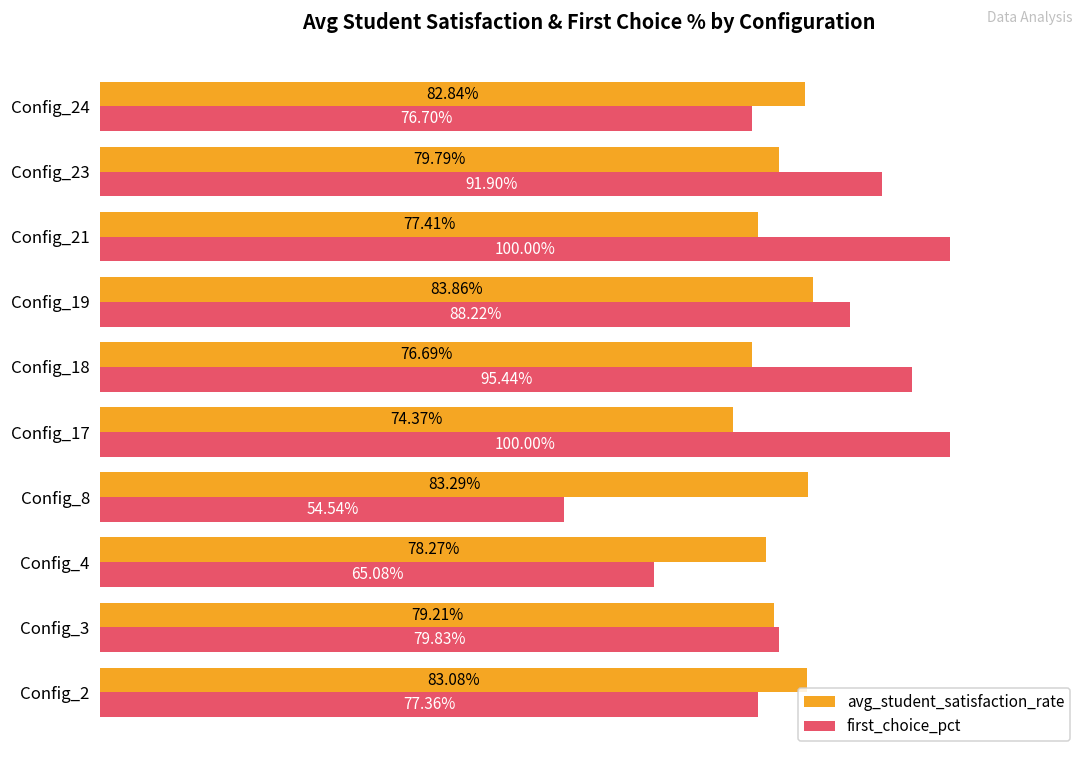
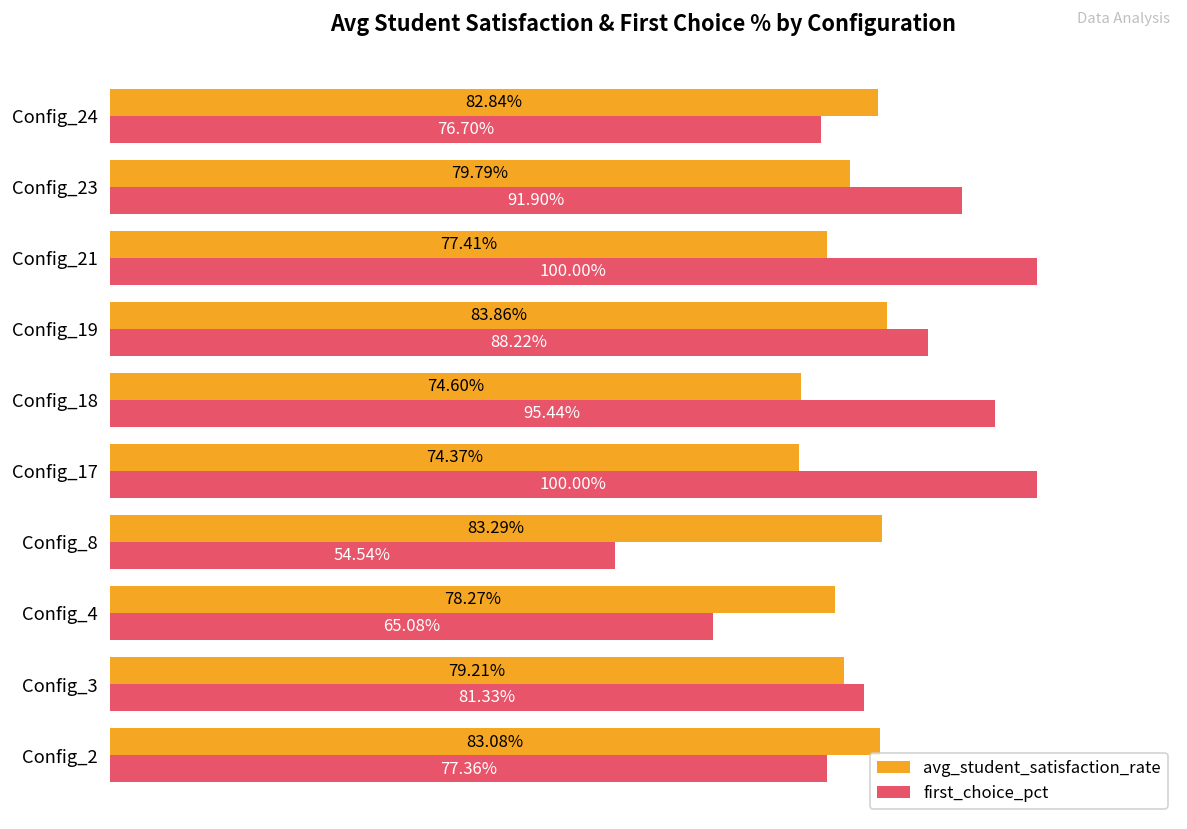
avg_student_satisfaction_rate, Config_18: 76.69% -> 74.60%
first_choice_pct, Config_3: 79.83% -> 81.33%
